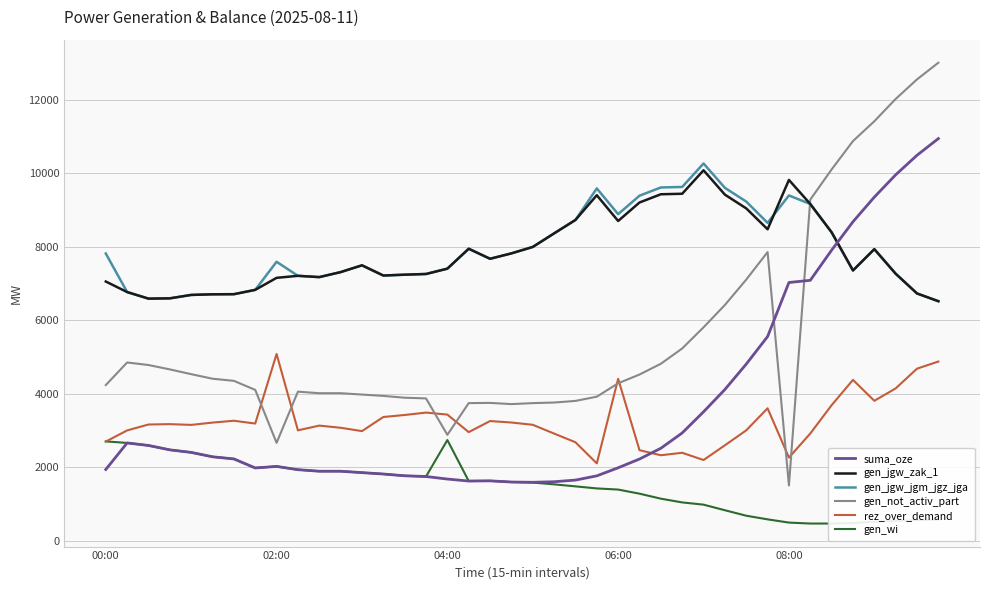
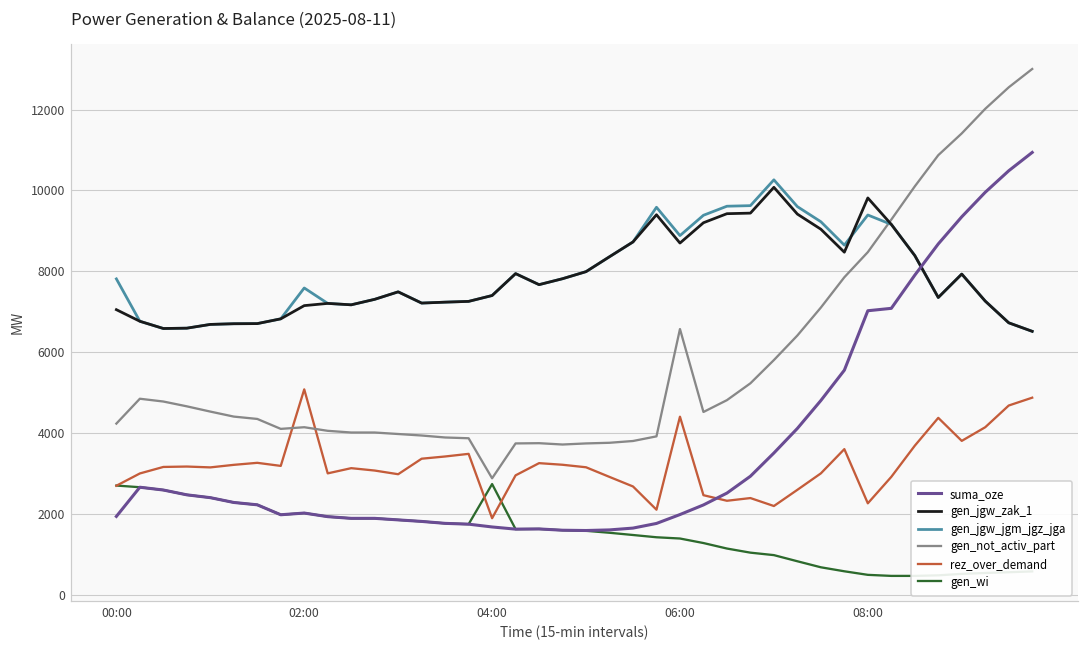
gen_not_activ_part, 02:00: 2700 -> 4100
rez_over_demand, 04:00: 3400 -> 1900
gen_not_activ_part, 06:00: 4300 -> 6600
gen_not_activ_part, 08:00: 1500 -> 8500
